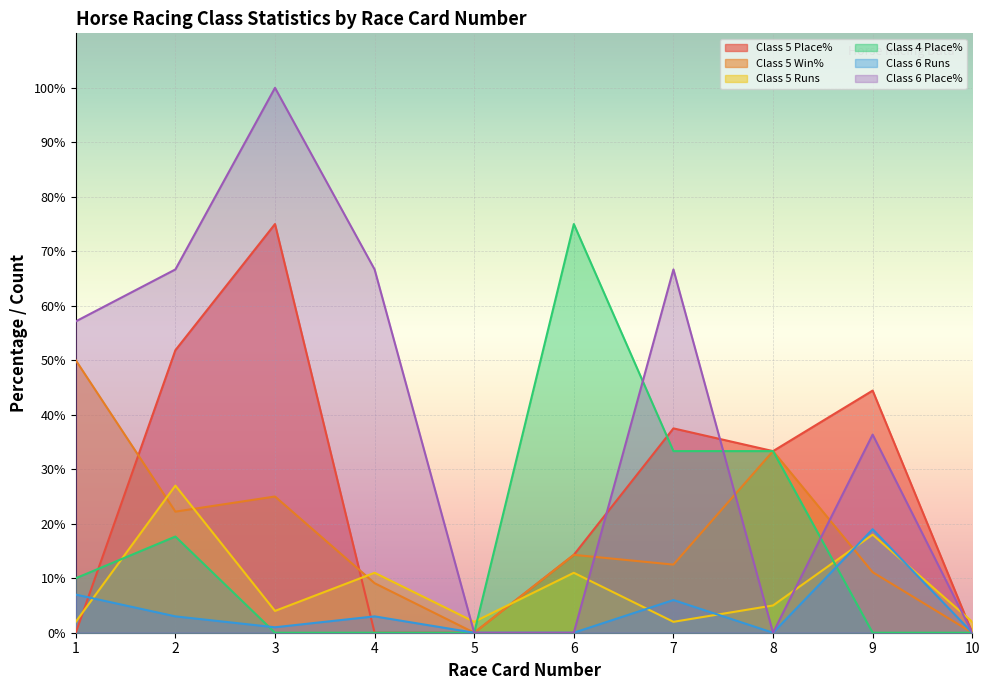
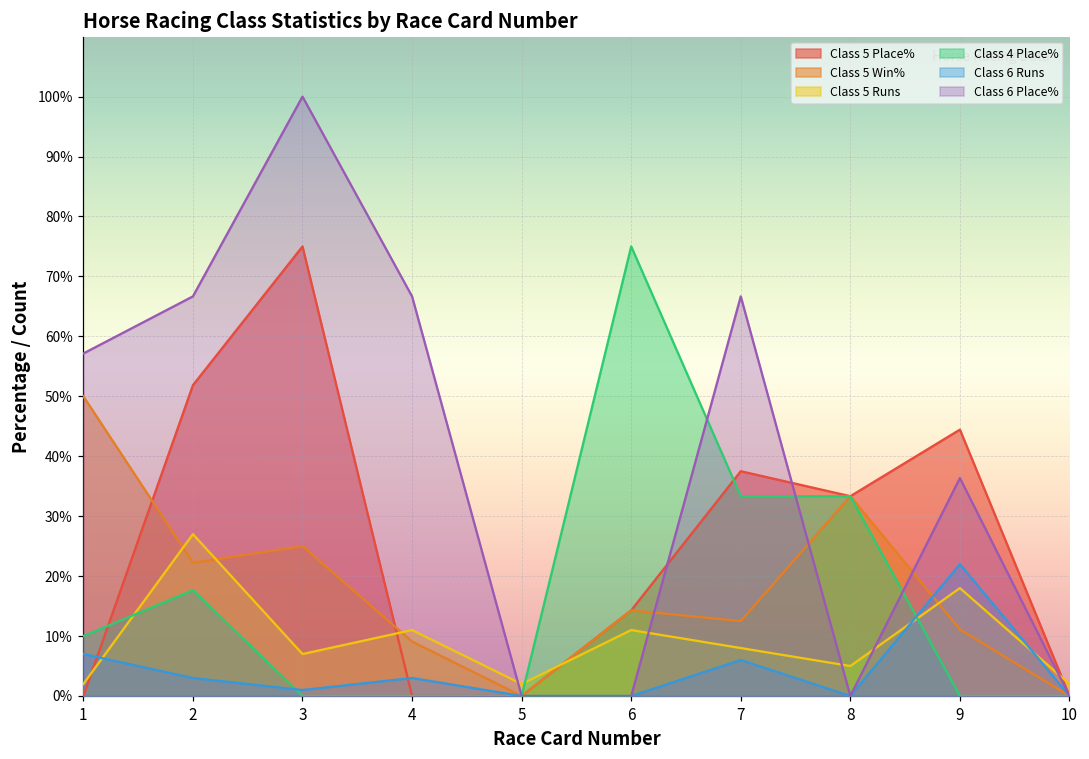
Class 5 Runs, 3: 4% -> 7%
Class 5 Runs, 7: 2% -> 8%
Class 6 Runs, 9: 19% -> 22%
